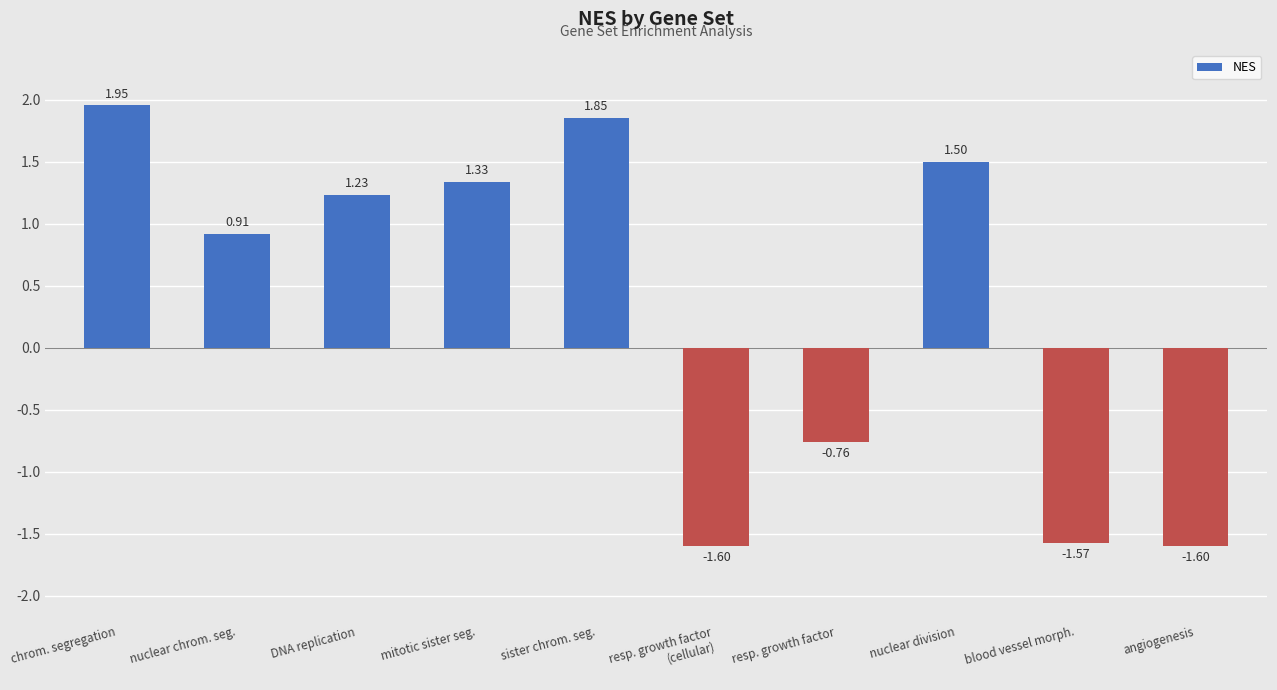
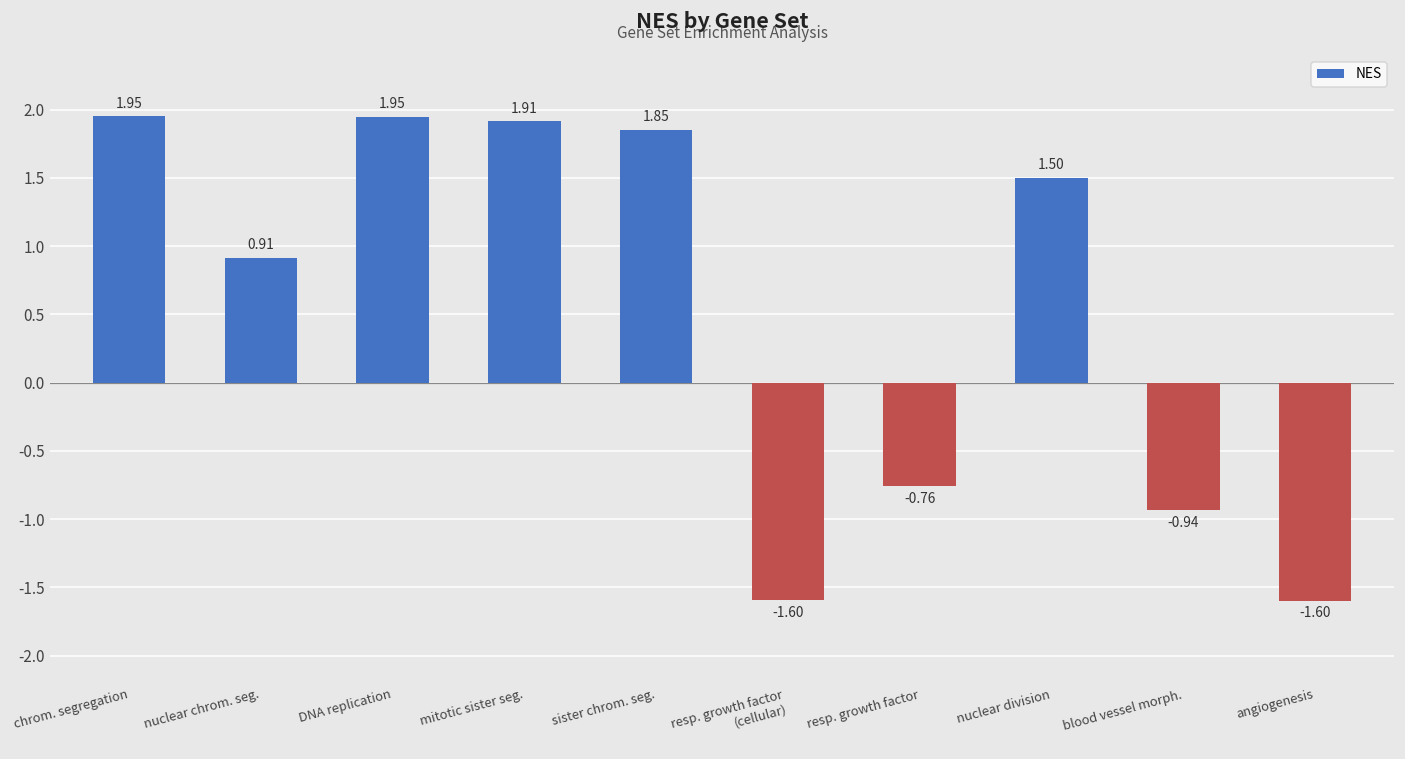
DNA replication: 1.23 -> 1.95
mitotic sister seg.: 1.33 -> 1.91
blood vessel morph.: -1.57 -> -0.94
